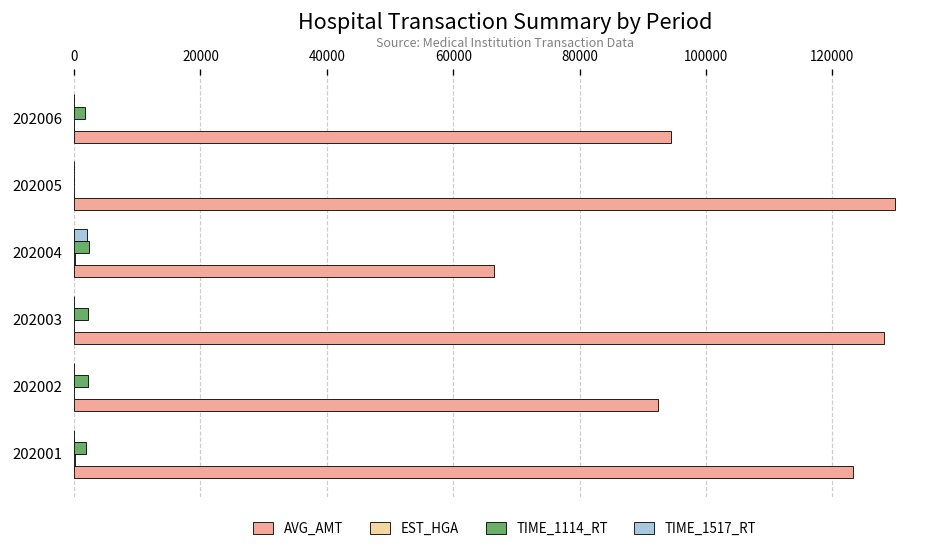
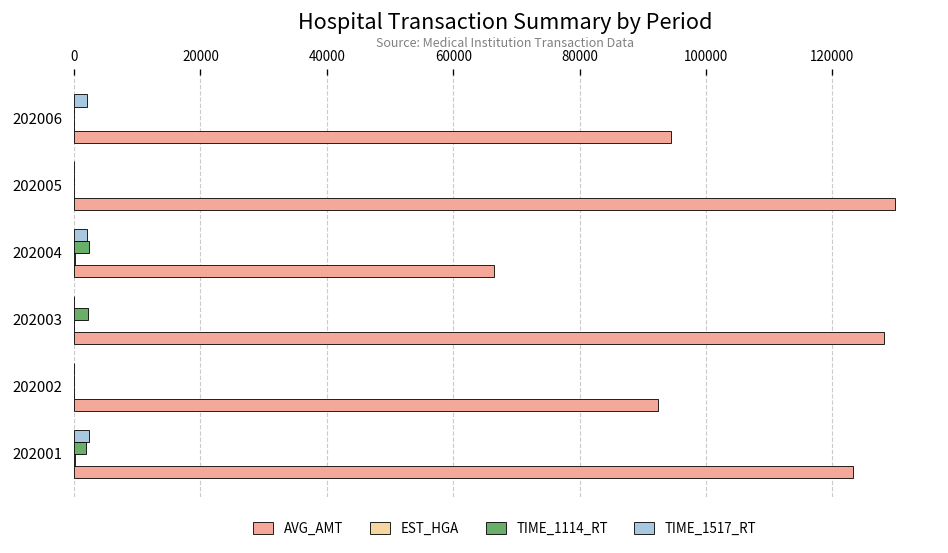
TIME_1517_RT, 202006: 0 -> 2000
TIME_1114_RT, 202006: 2000 -> 0
TIME_1114_RT, 202002: 2000 -> 0
TIME_1517_RT, 202001: 0 -> 2000
